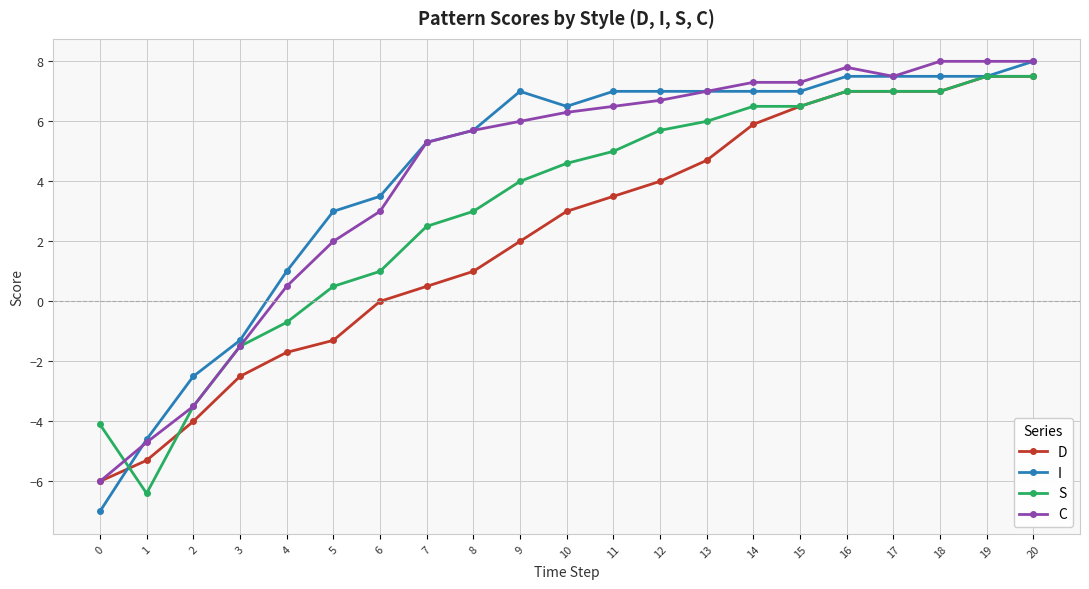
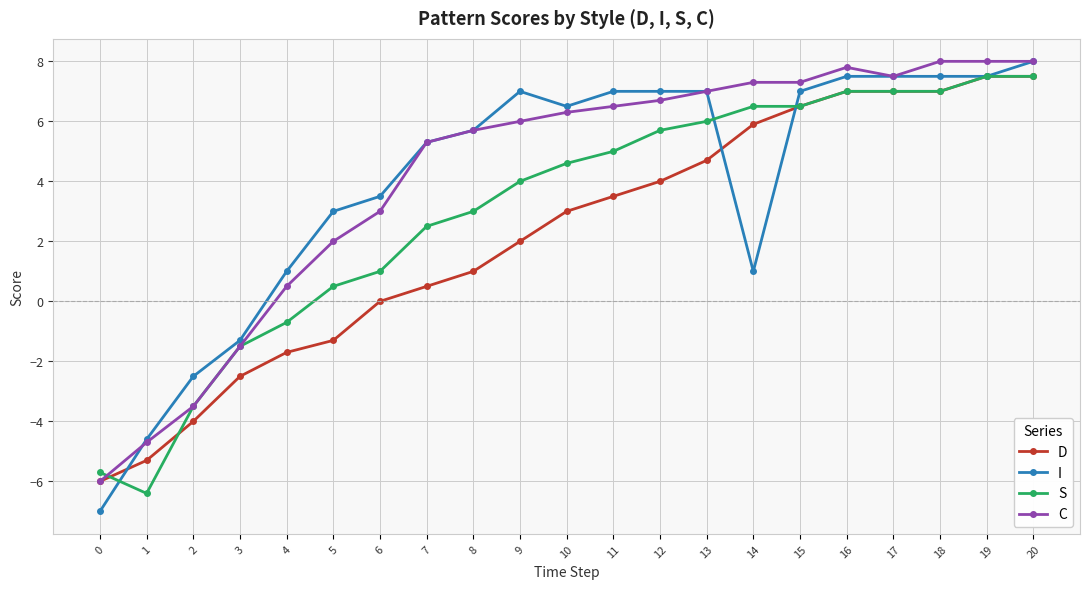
S, 0: -4.1 -> -5.7
I, 14: 7 -> 1
